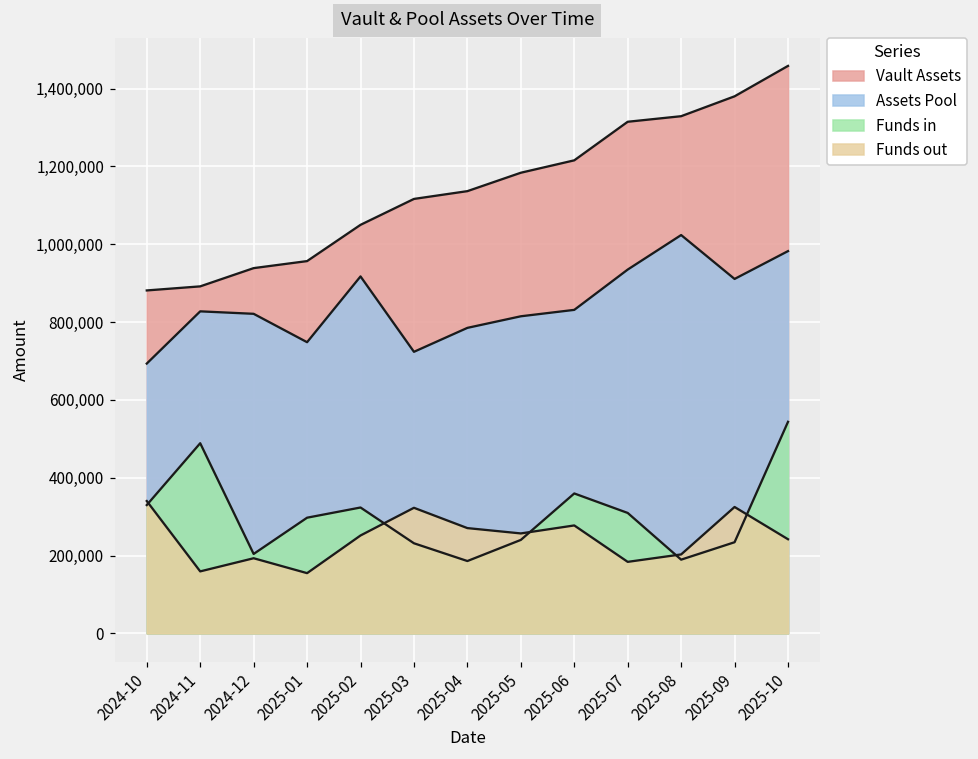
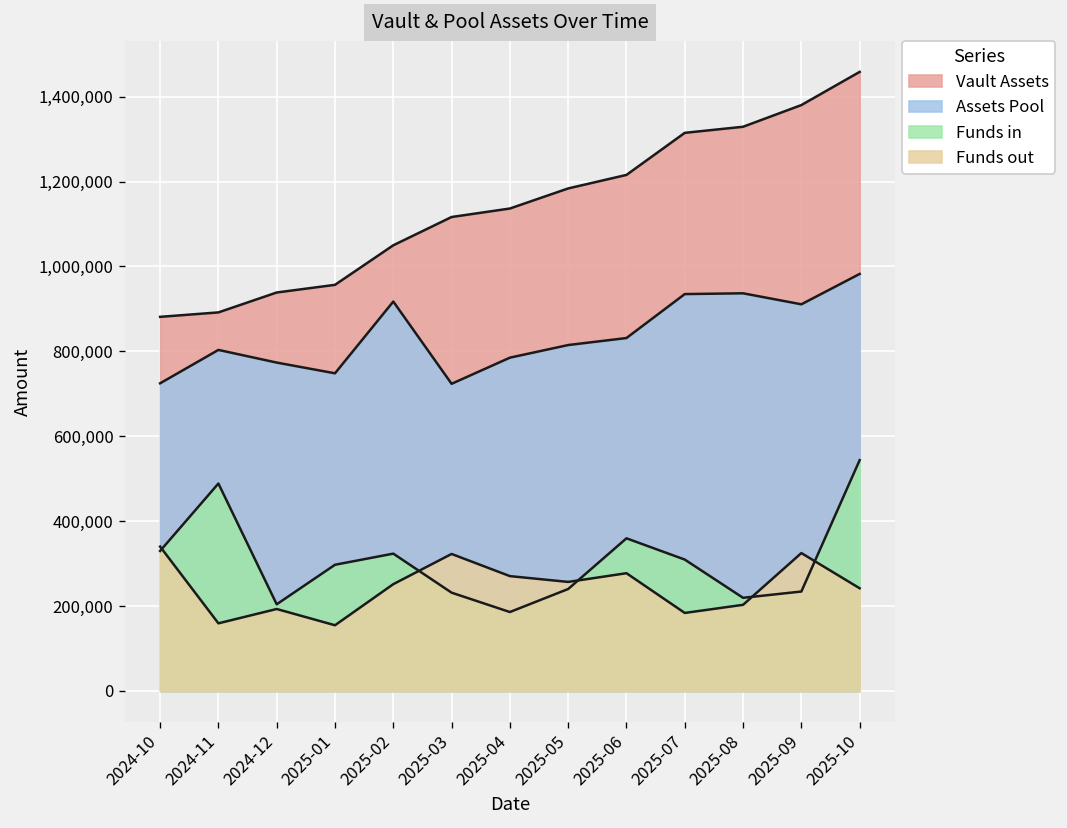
Assets Pool, 2024-10: 690,000 -> 720,000
Assets Pool, 2024-11: 830,000 -> 800,000
Assets Pool, 2024-12: 820,000 -> 770,000
Assets Pool, 2025-08: 1,020,000 -> 940,000
Funds in, 2025-08: 190,000 -> 220,000
